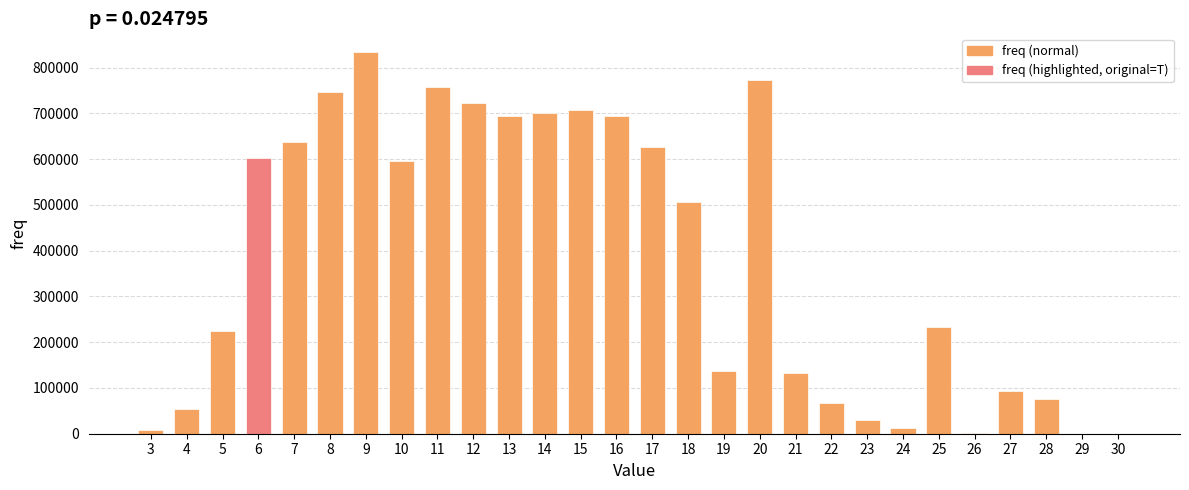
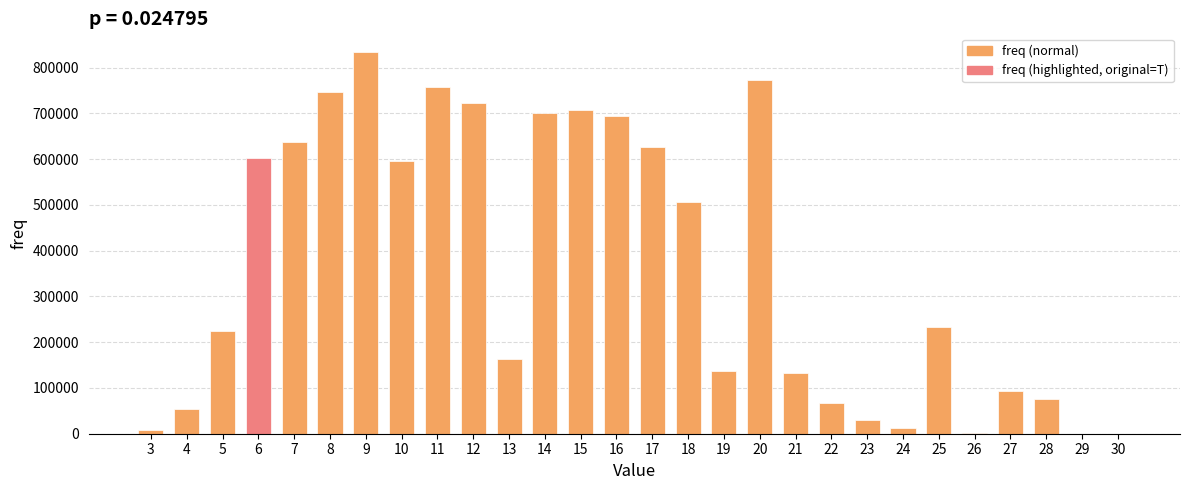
13: 690000 -> 160000
